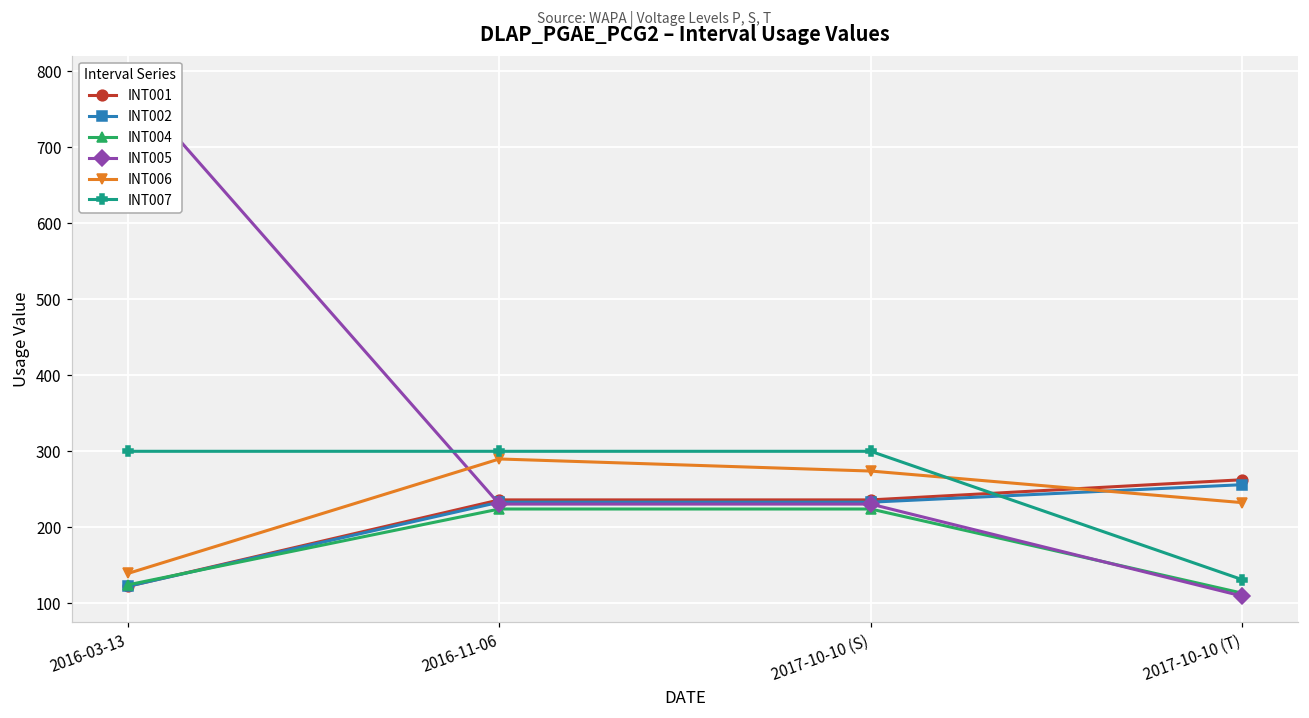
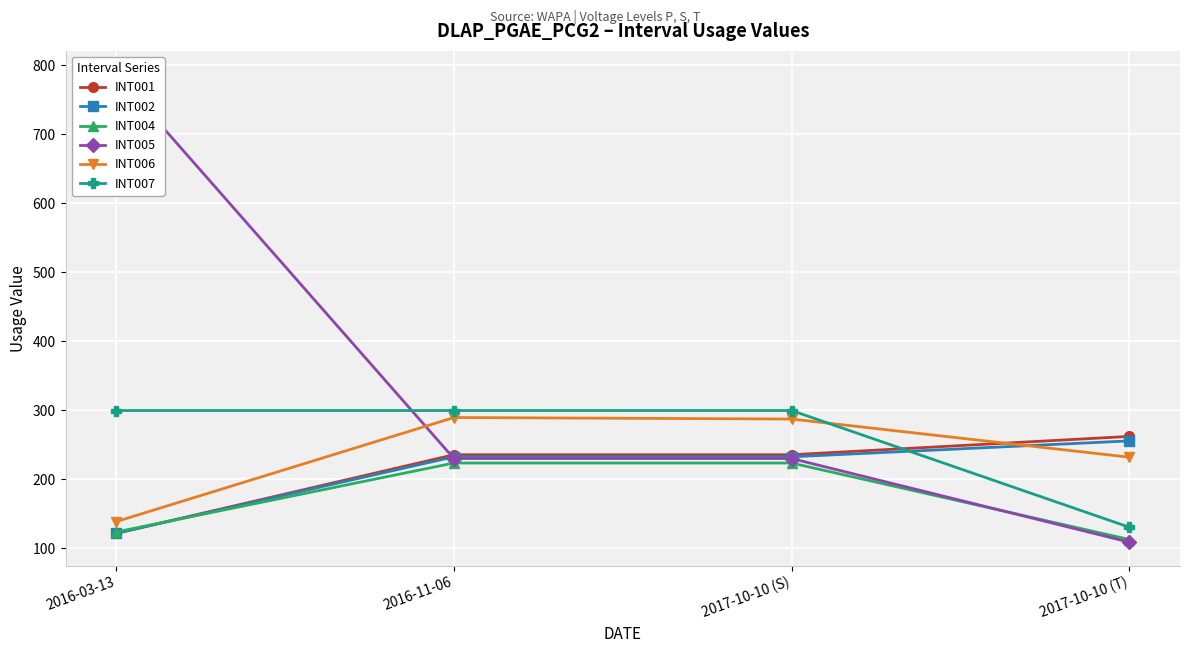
INT006, 2017-10-10 (S): 270 -> 290
